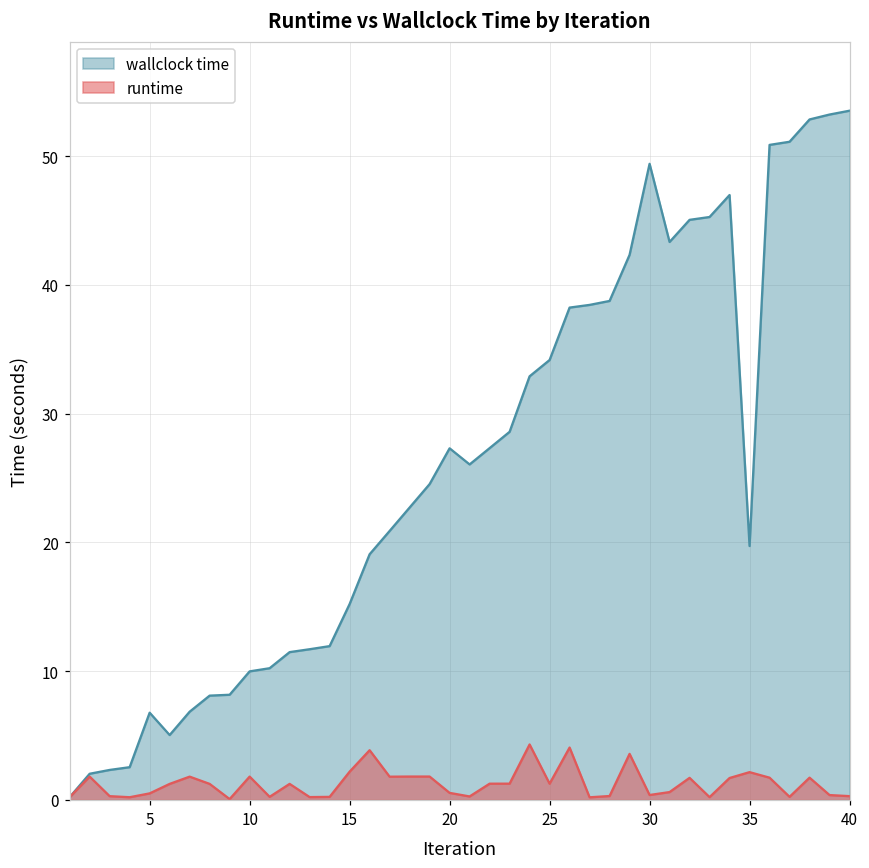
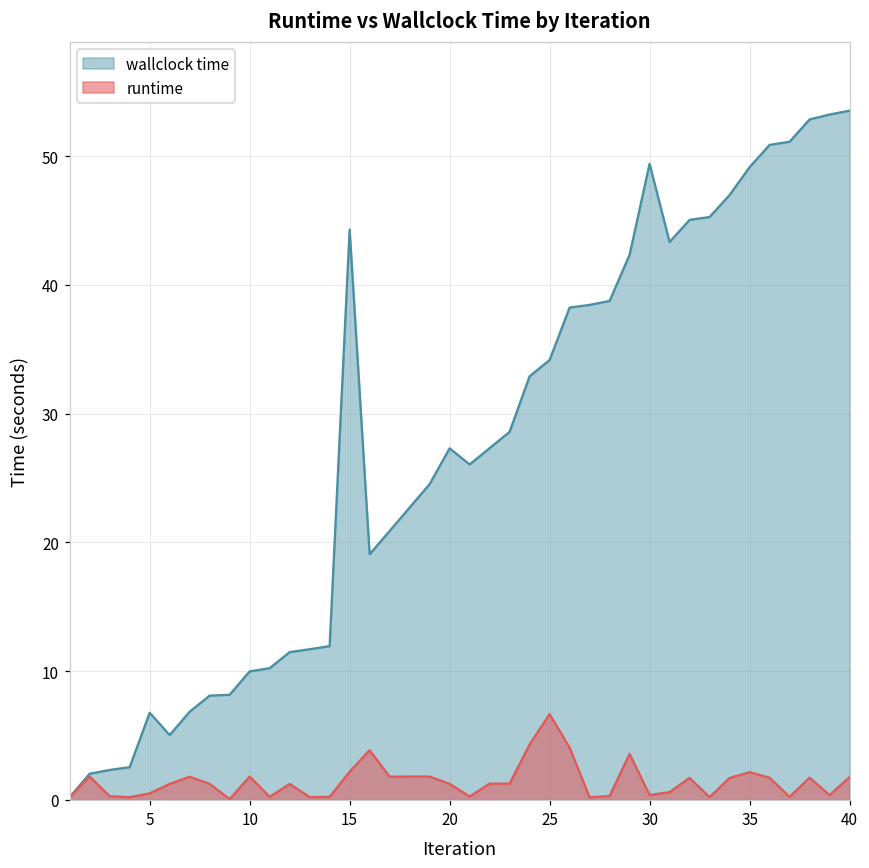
wallclock time, 15: 15.2 -> 44.3
runtime, 20: 0.6 -> 1.3
runtime, 25: 1.3 -> 6.7
wallclock time, 35: 19.7 -> 49.1
runtime, 40: 0.3 -> 1.8
